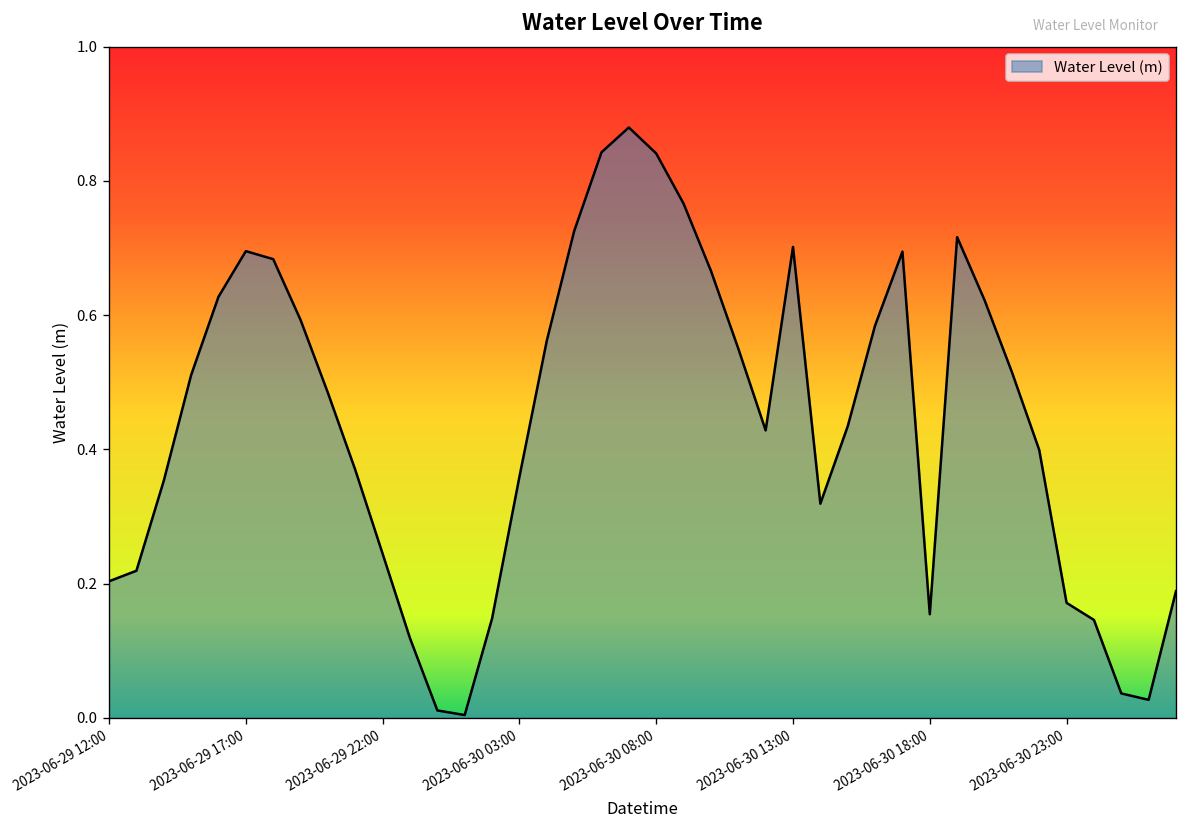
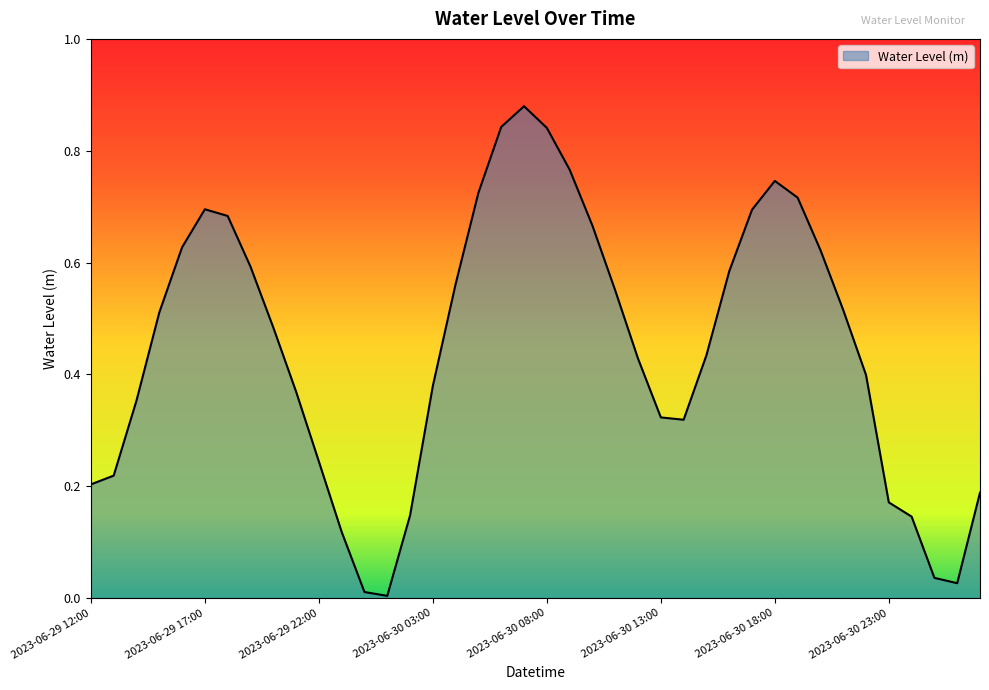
2023-06-30 03:00: 0.36 -> 0.38
2023-06-30 13:00: 0.70 -> 0.32
2023-06-30 18:00: 0.15 -> 0.75
